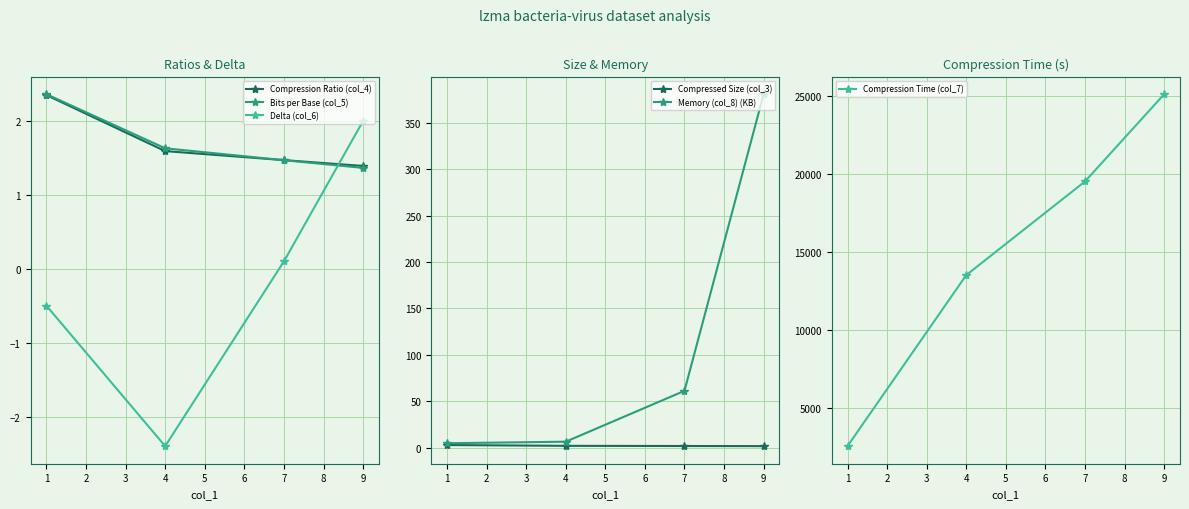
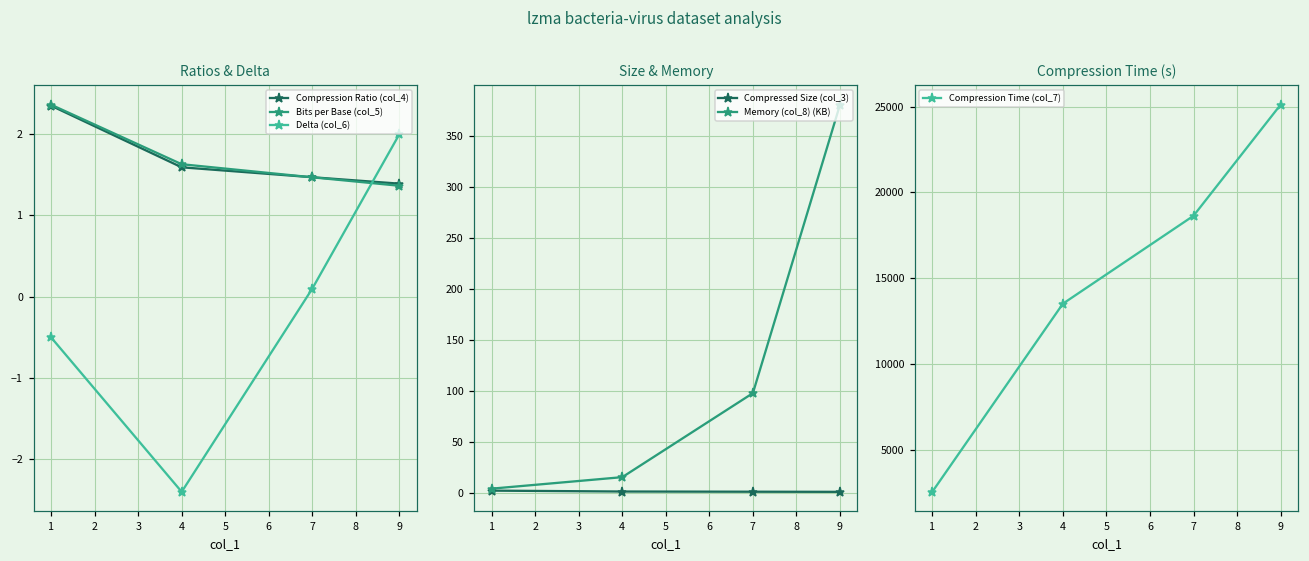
Size & Memory, Memory (col_8) (KB), 4: 10 -> 20
Size & Memory, Memory (col_8) (KB), 7: 60 -> 100
Compression Time (s), 7: 19500 -> 18600
